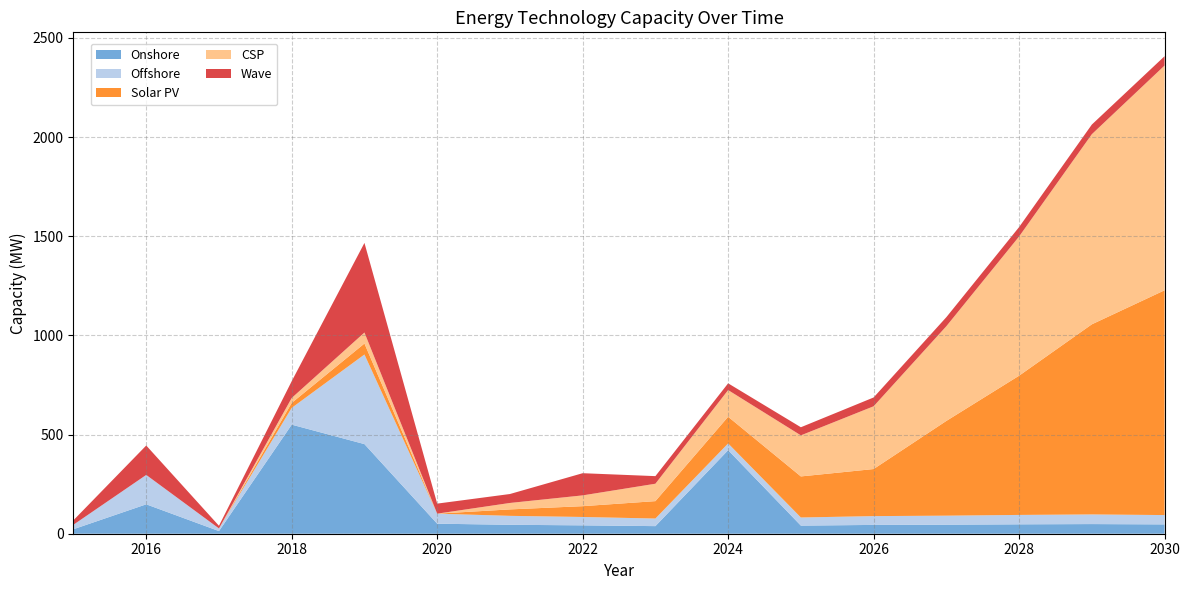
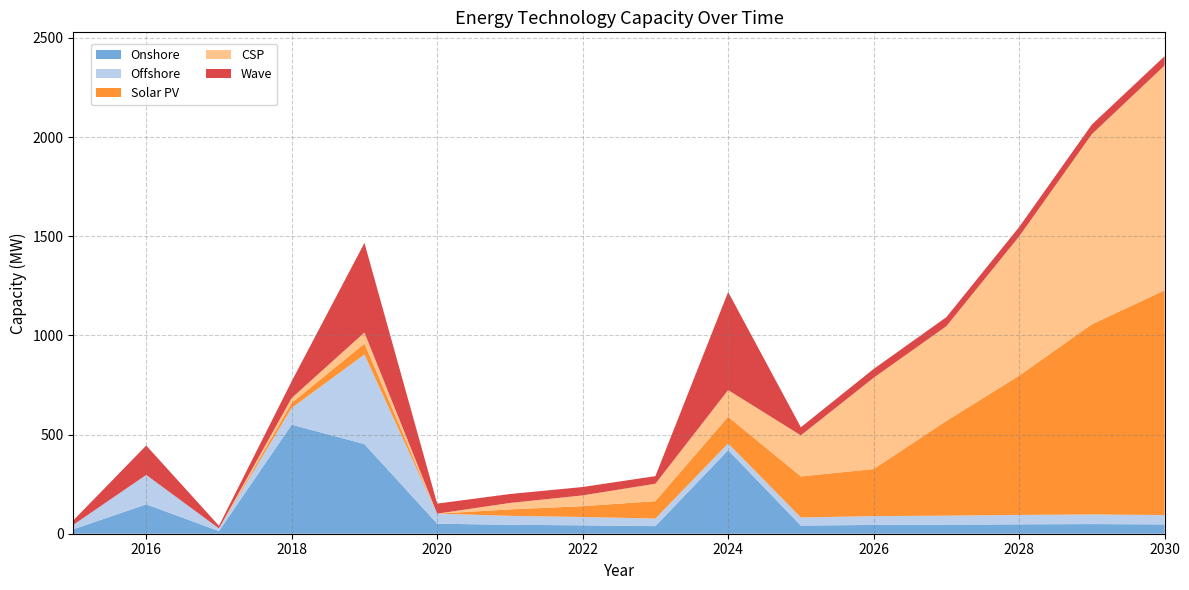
Wave, 2022: 110 -> 40
Wave, 2024: 30 -> 490
CSP, 2026: 320 -> 460
